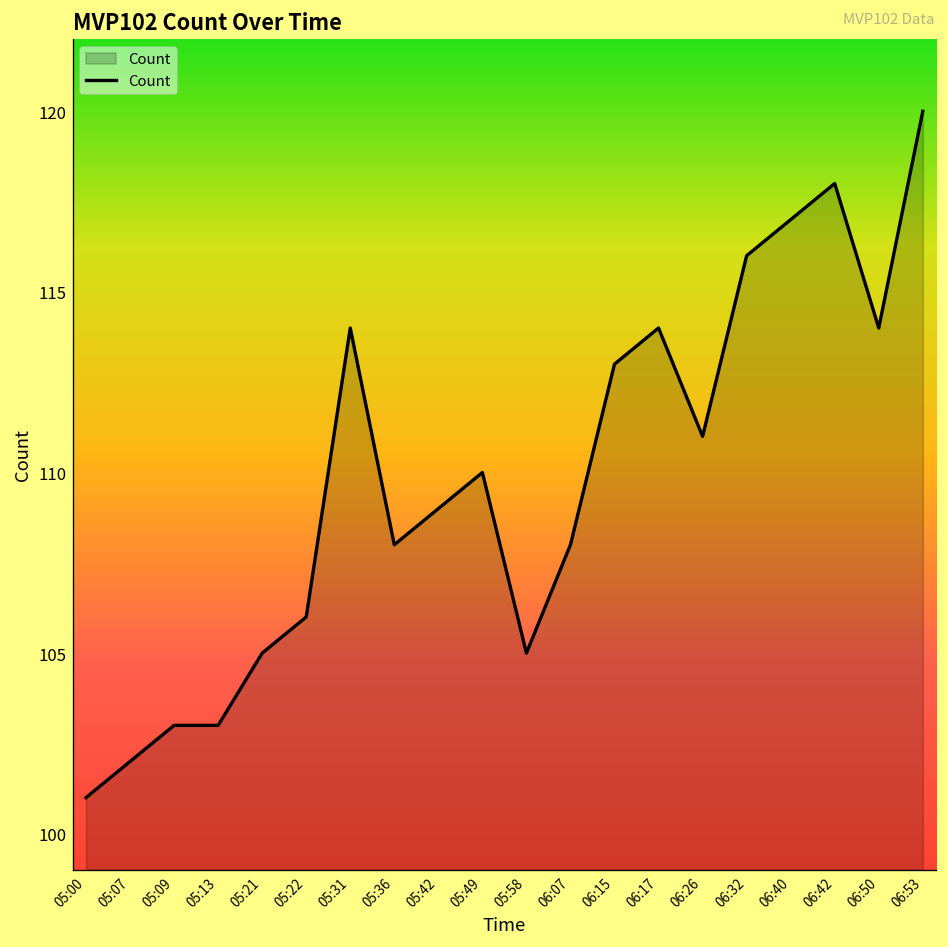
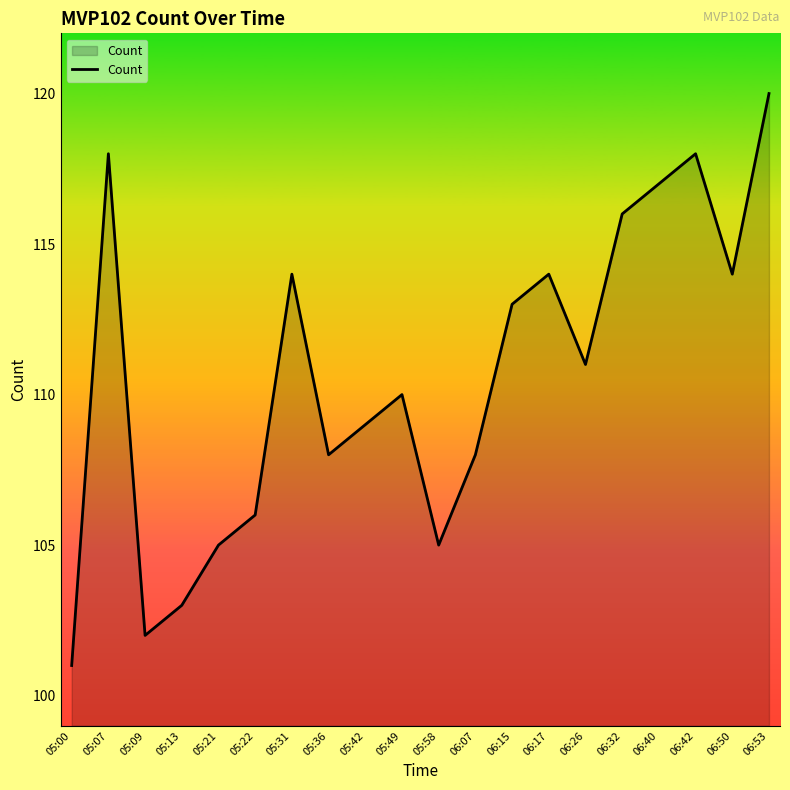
05:07: 102 -> 118
05:09: 103 -> 102
